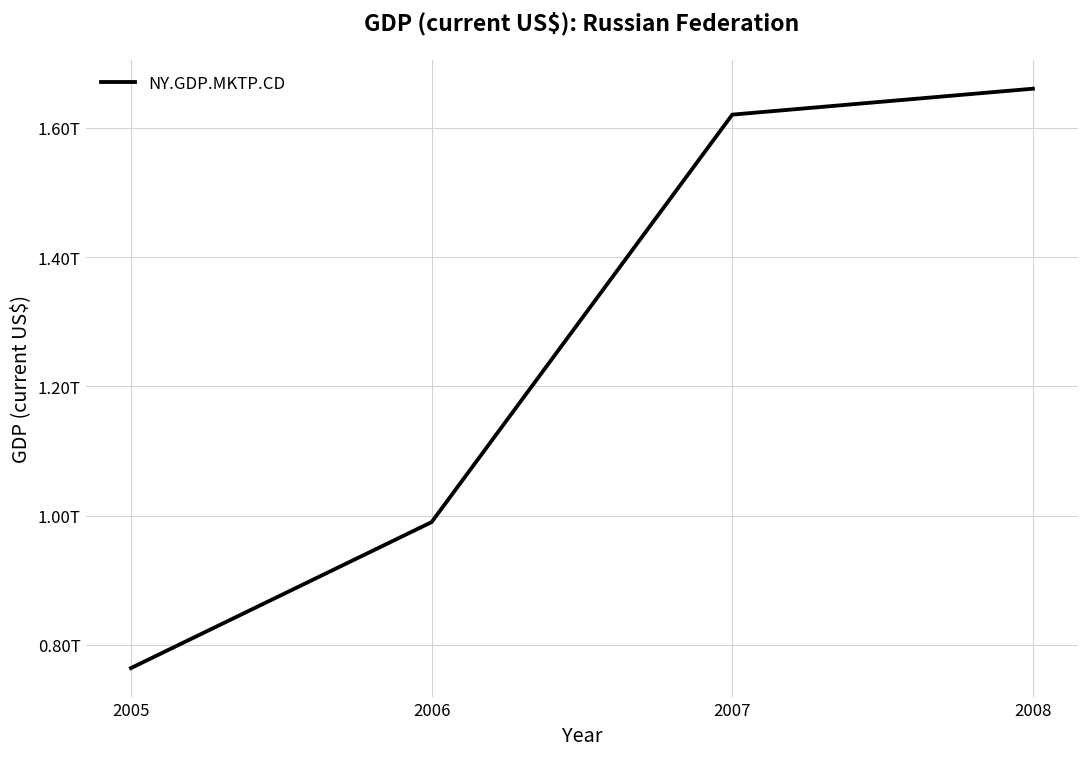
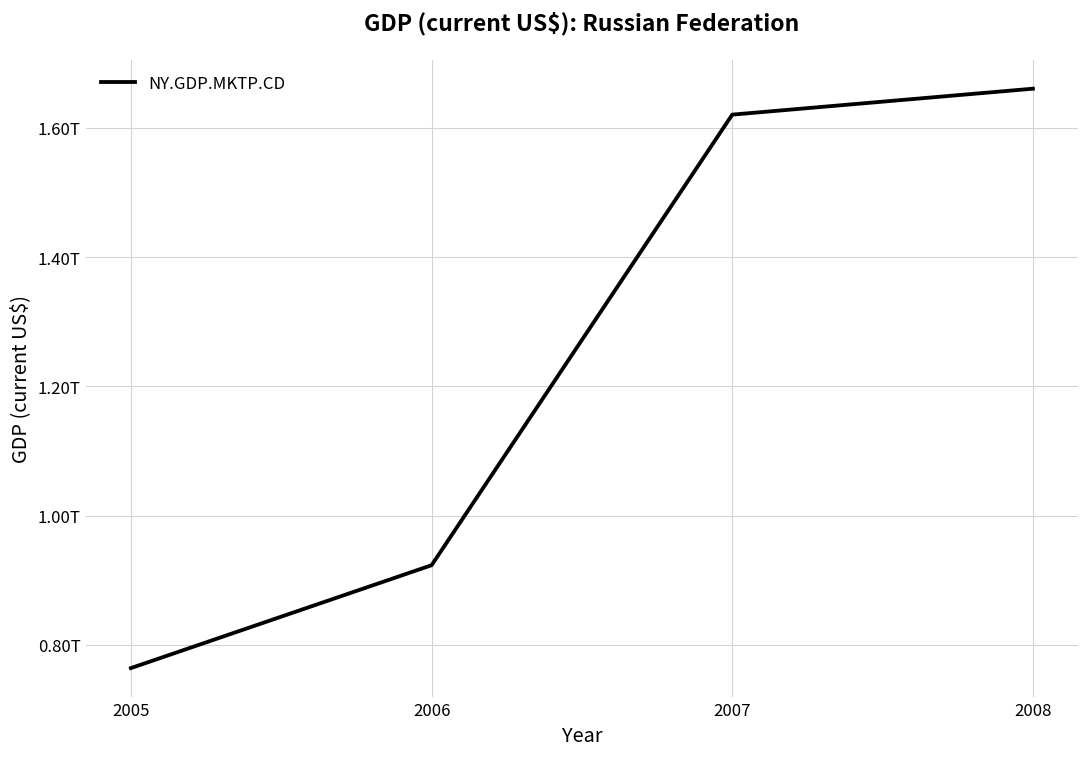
2006: 0.99T -> 0.92T
